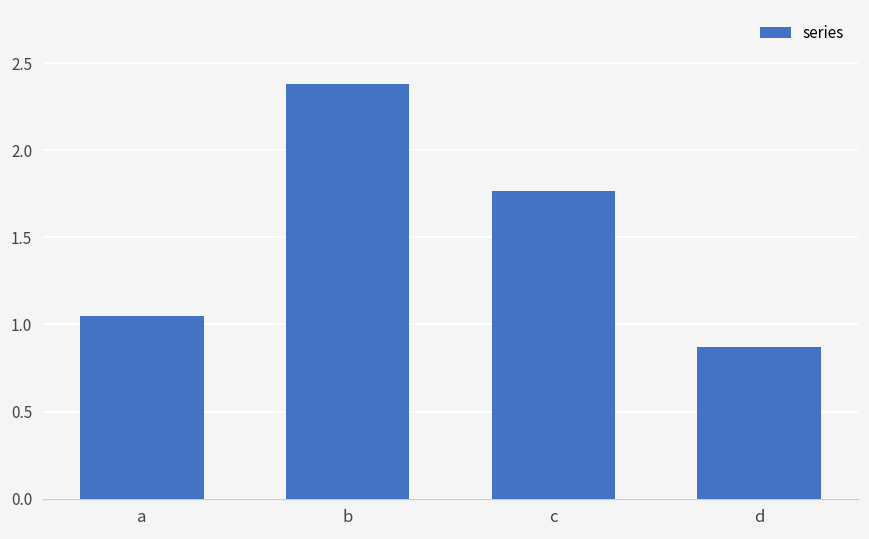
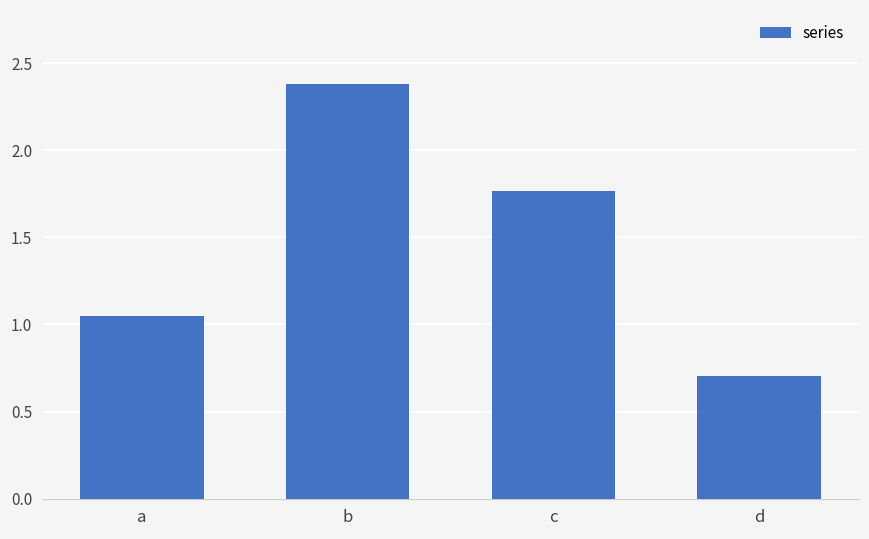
d: 0.87 -> 0.70
